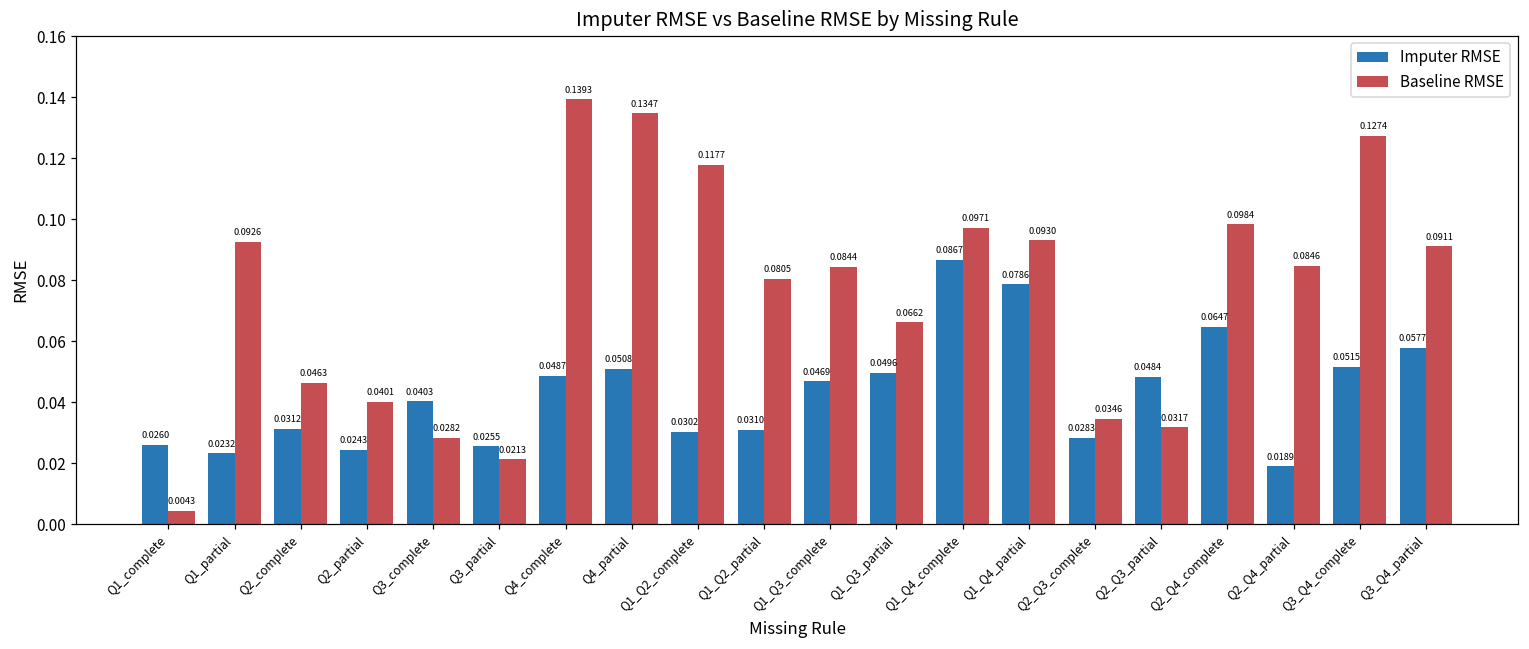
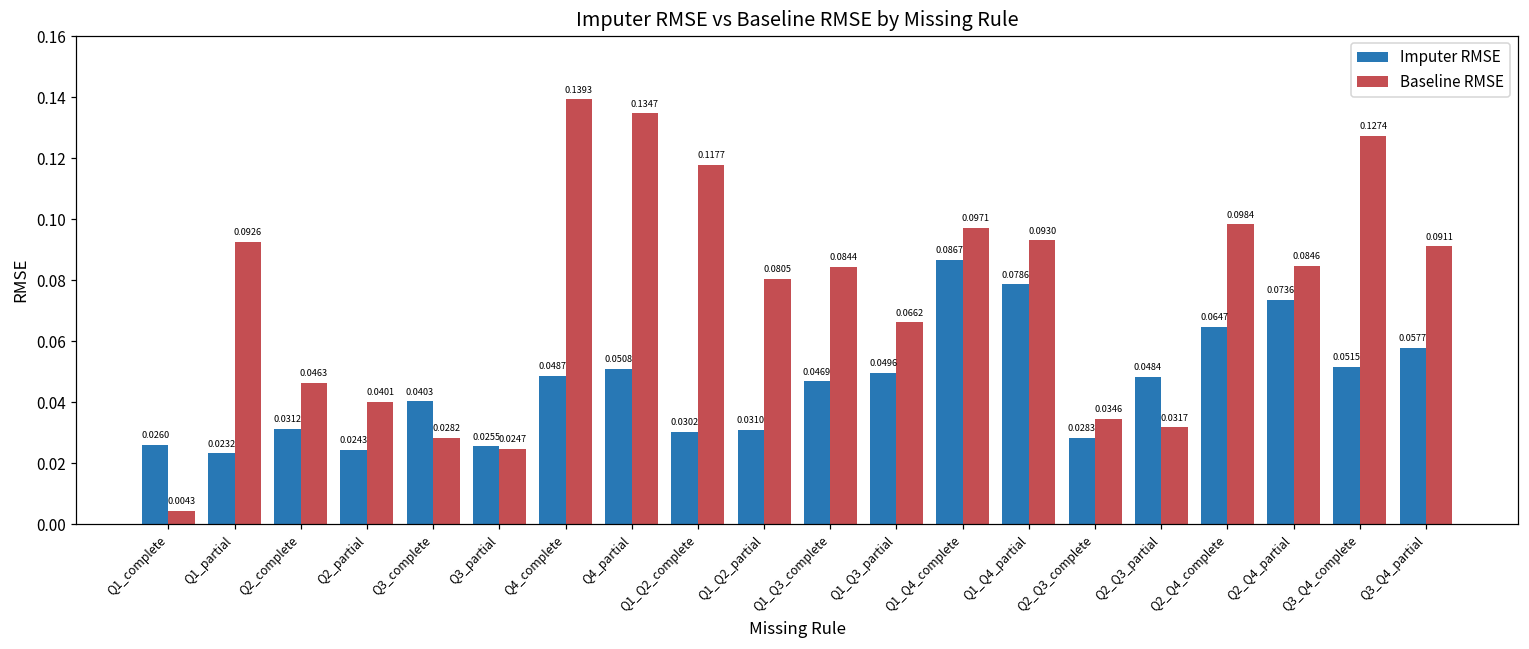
Baseline RMSE, Q3_partial: 0.0213 -> 0.0247
Imputer RMSE, Q2_Q4_partial: 0.0189 -> 0.0736
